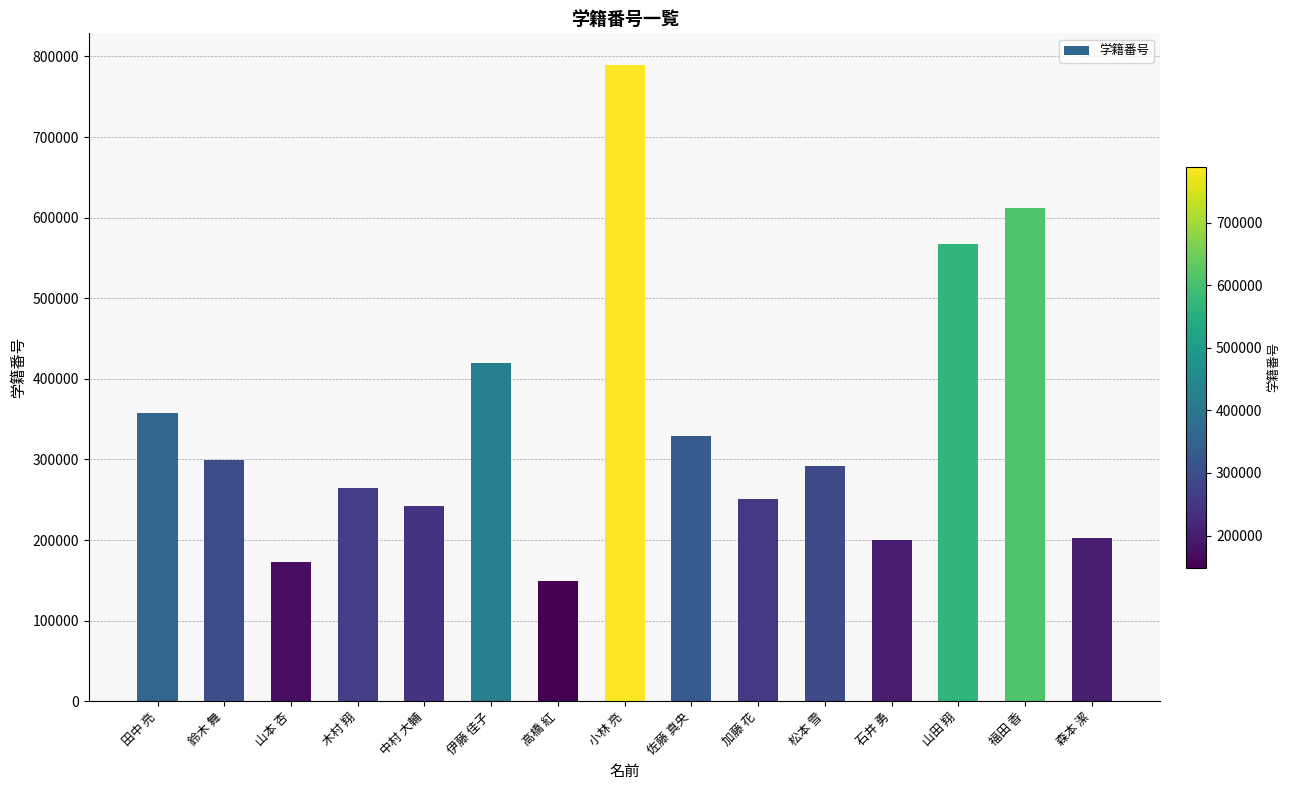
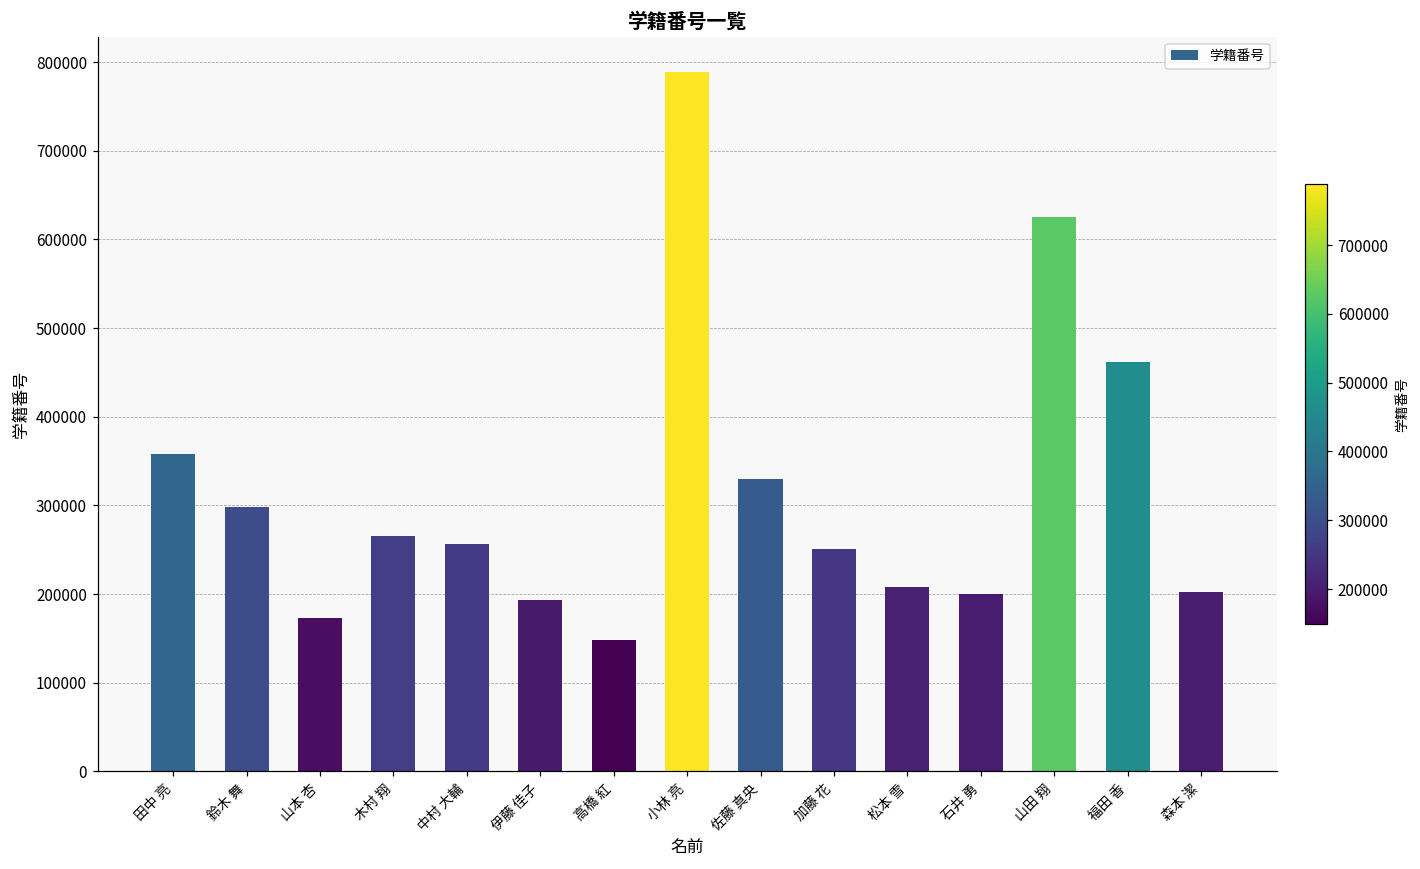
中村 大輔: 240000 -> 260000
伊藤 佳子: 420000 -> 190000
松本 雪: 290000 -> 210000
山田 翔: 570000 -> 630000
福田 香: 610000 -> 460000
